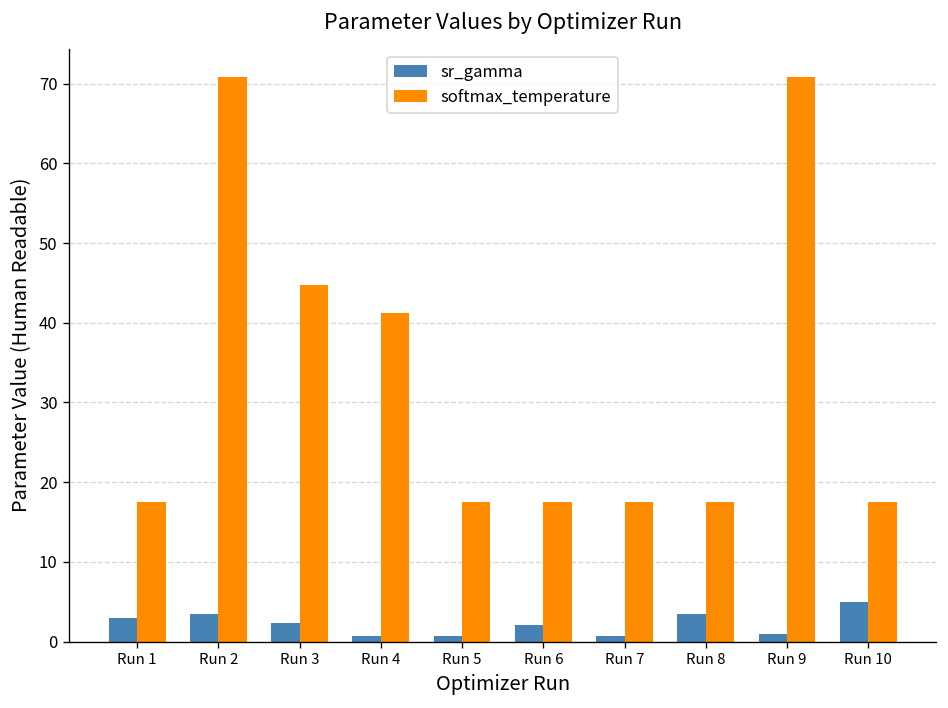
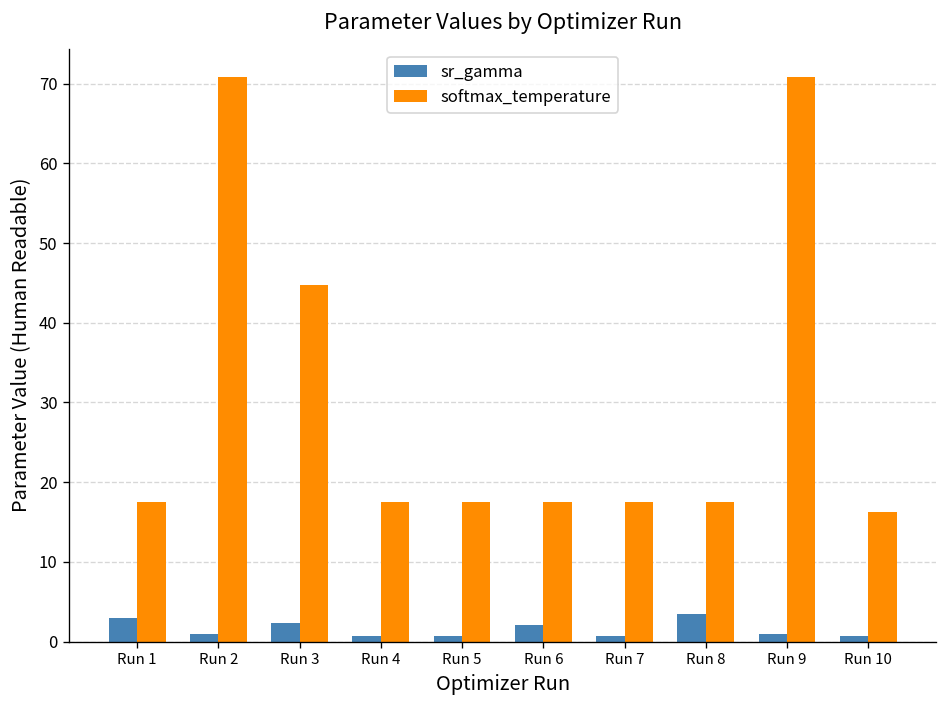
sr_gamma, Run 2: 4 -> 1
softmax_temperature, Run 4: 41 -> 18
sr_gamma, Run 10: 5 -> 1
softmax_temperature, Run 10: 18 -> 16
